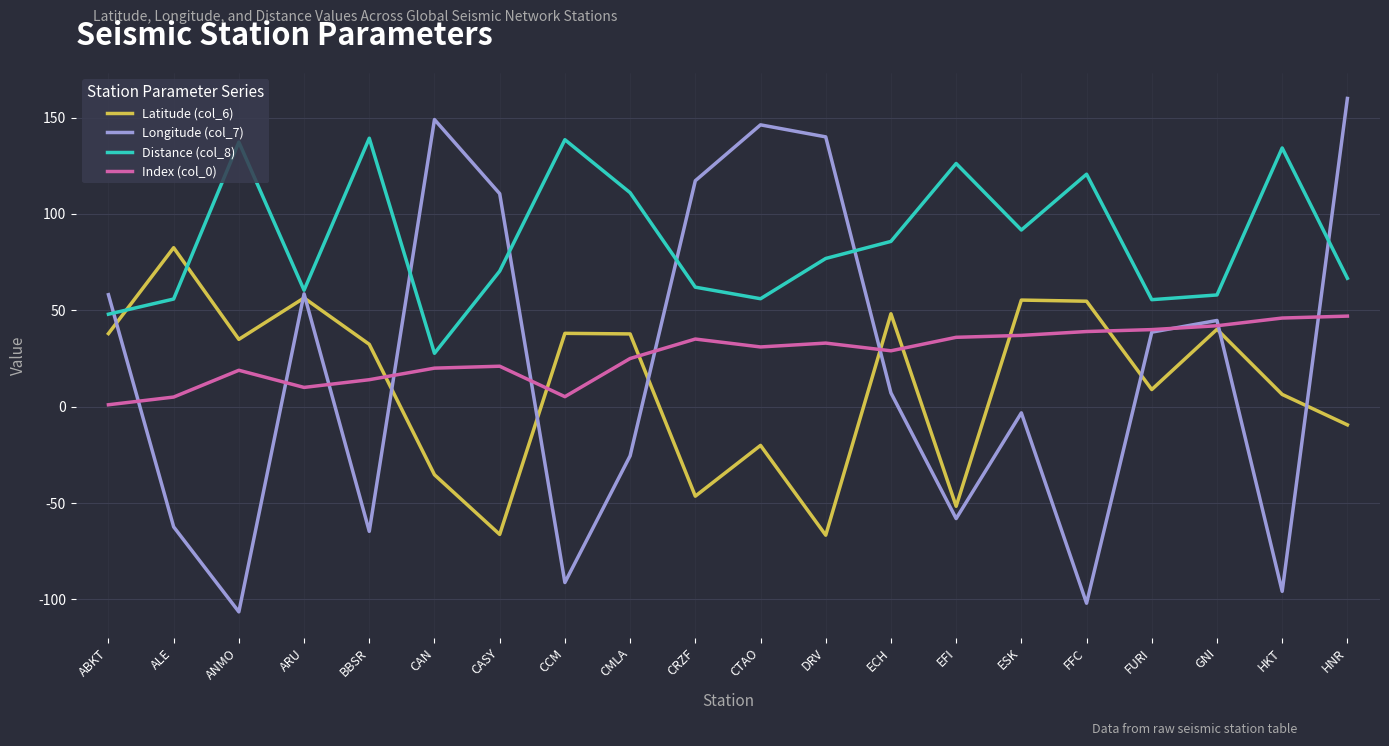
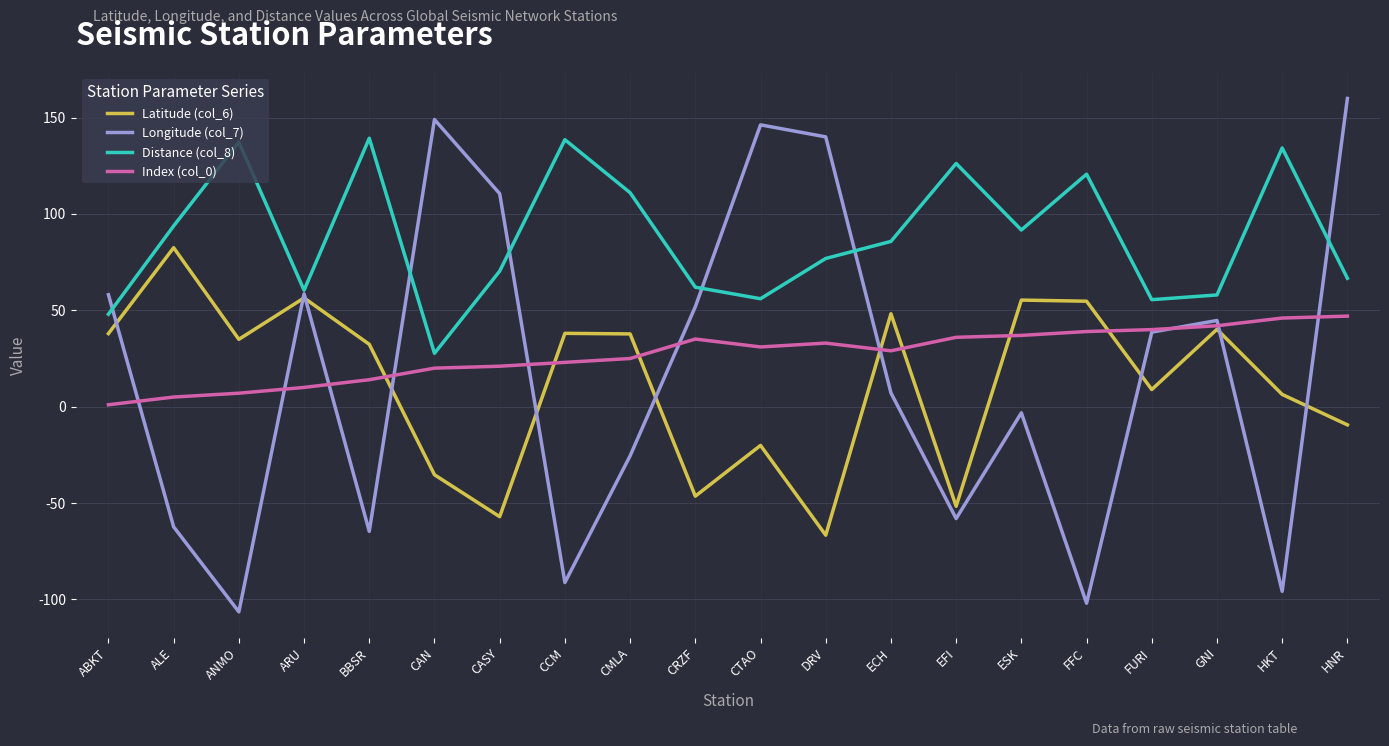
Distance (col_8), ALE: 56 -> 94
Index (col_0), ANMO: 19 -> 7
Latitude (col_6), CASY: -66 -> -57
Index (col_0), CCM: 5 -> 23
Longitude (col_7), CRZF: 117 -> 52
